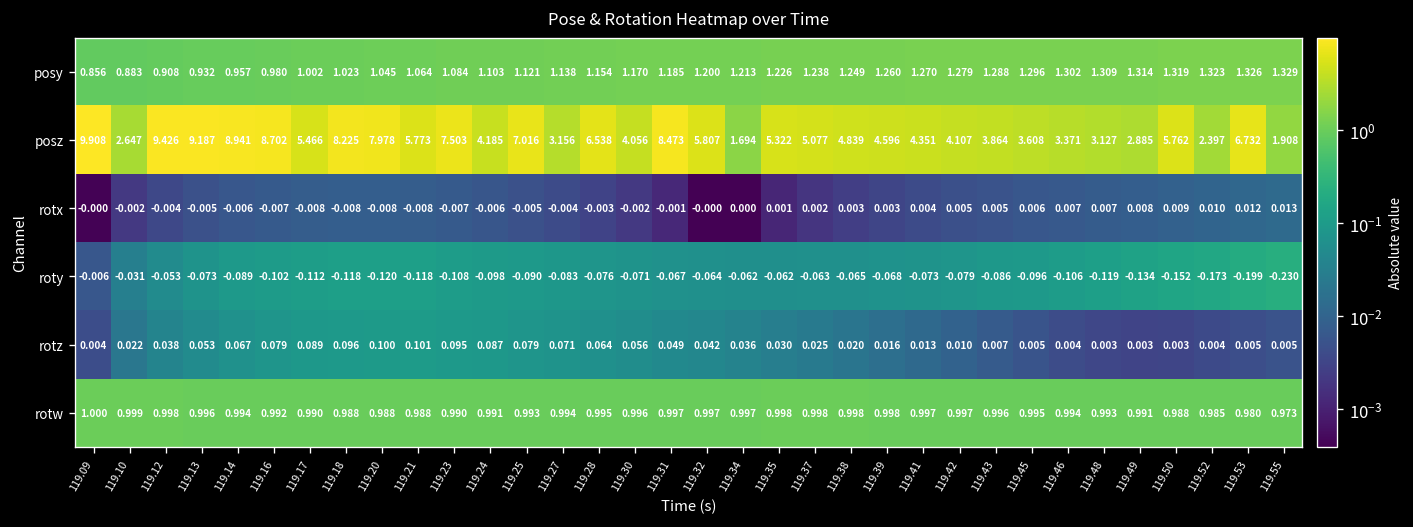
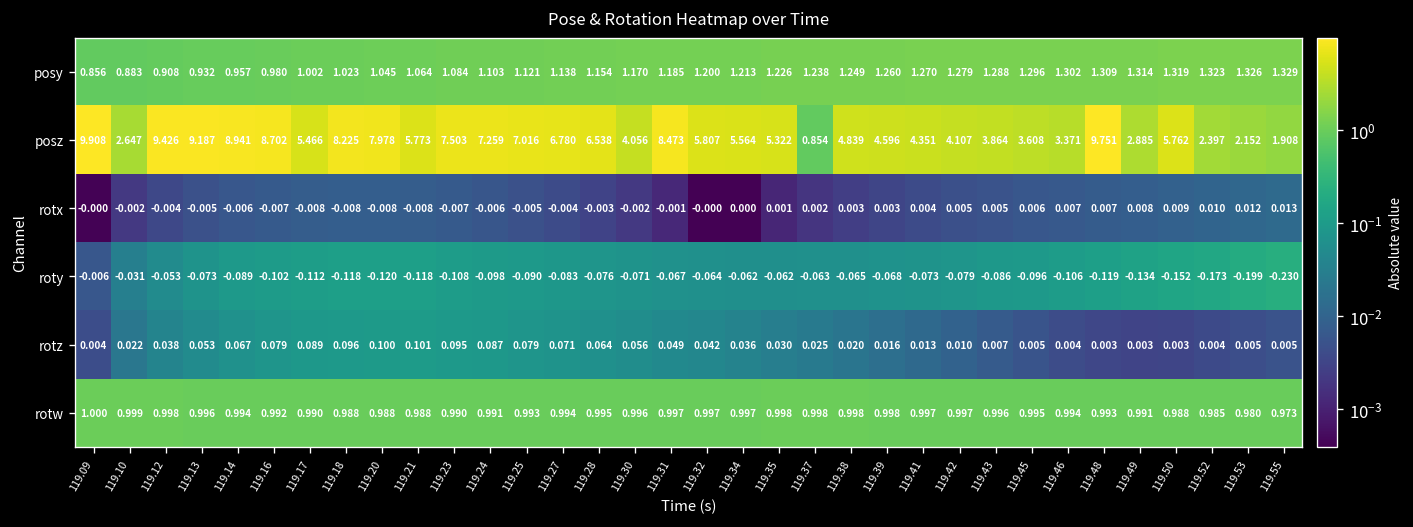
posz, 119.24: 4.185 -> 7.259
posz, 119.27: 3.156 -> 6.780
posz, 119.34: 1.694 -> 5.564
posz, 119.37: 5.077 -> 0.854
posz, 119.48: 3.127 -> 9.751
posz, 119.53: 6.732 -> 2.152
